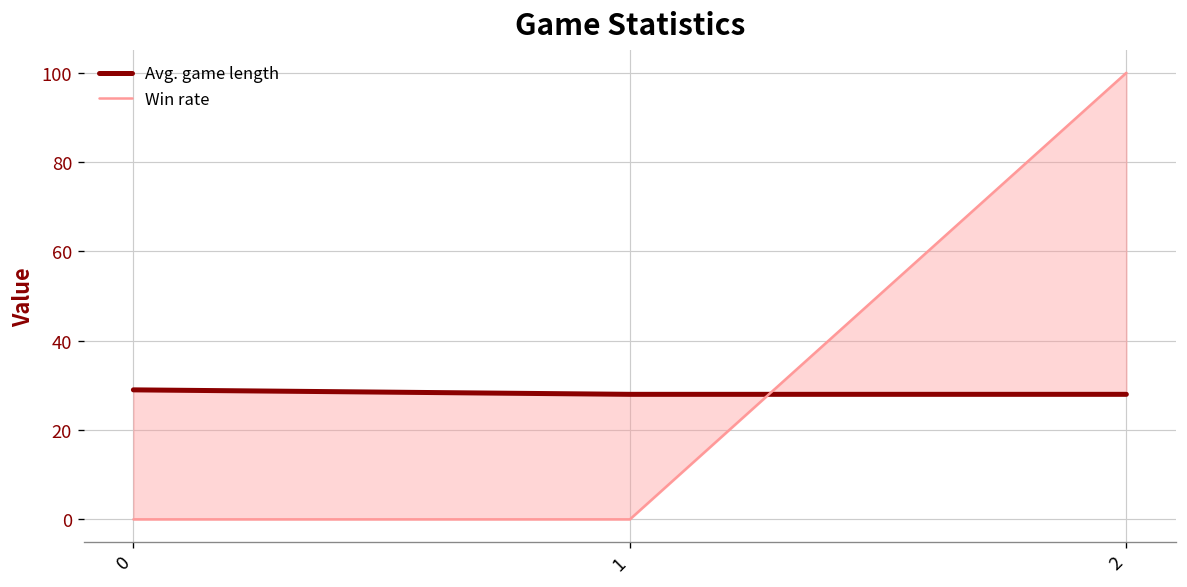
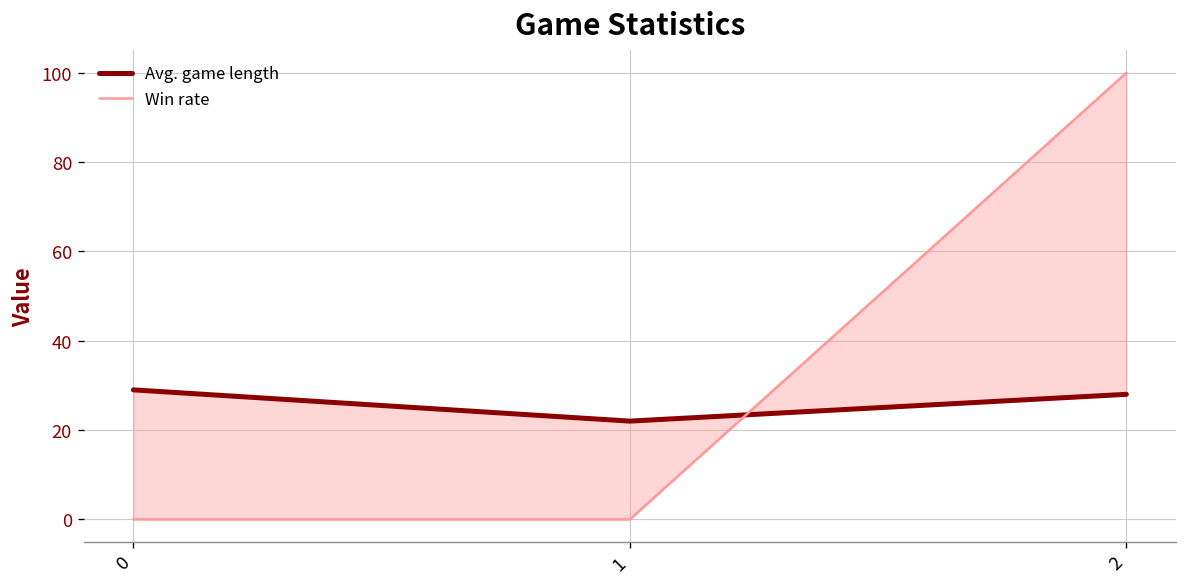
Avg. game length, 1: 28 -> 22
